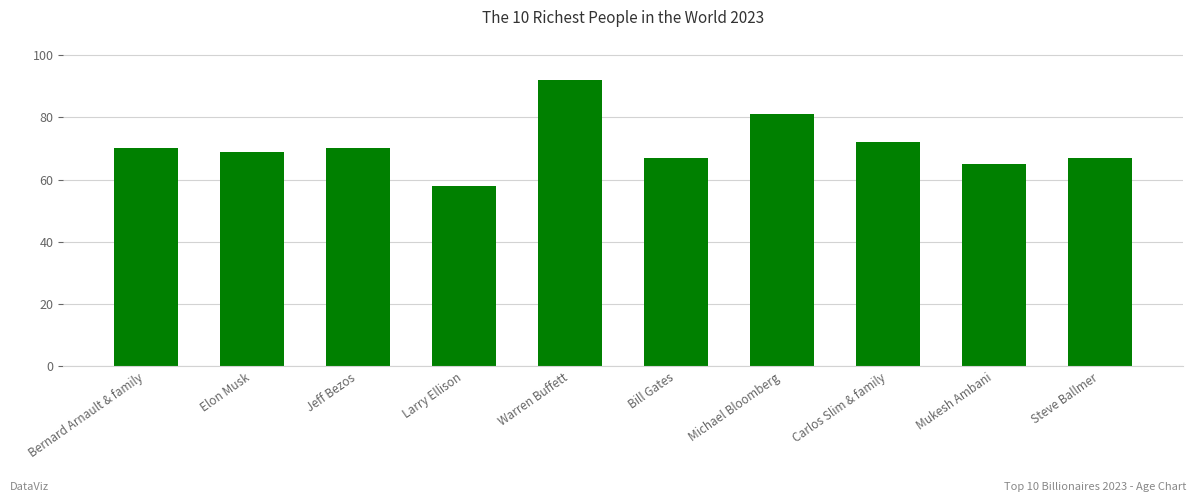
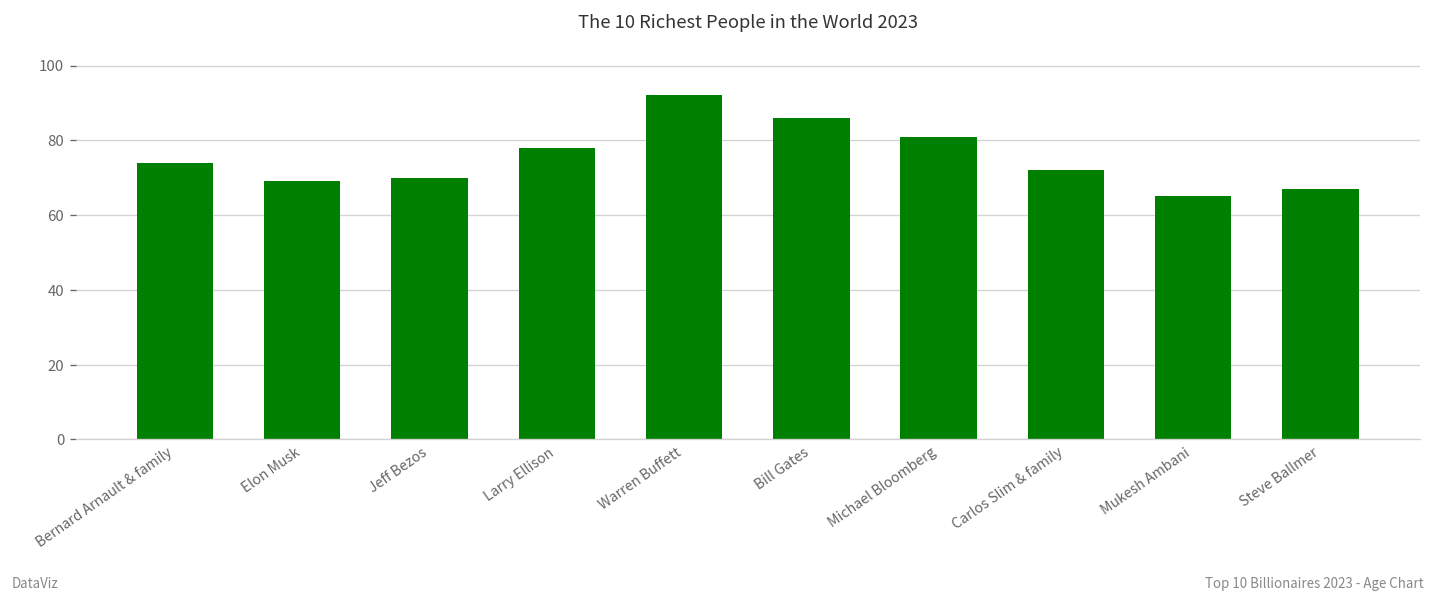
Bernard Arnault & family: 70 -> 74
Larry Ellison: 58 -> 78
Bill Gates: 67 -> 86
